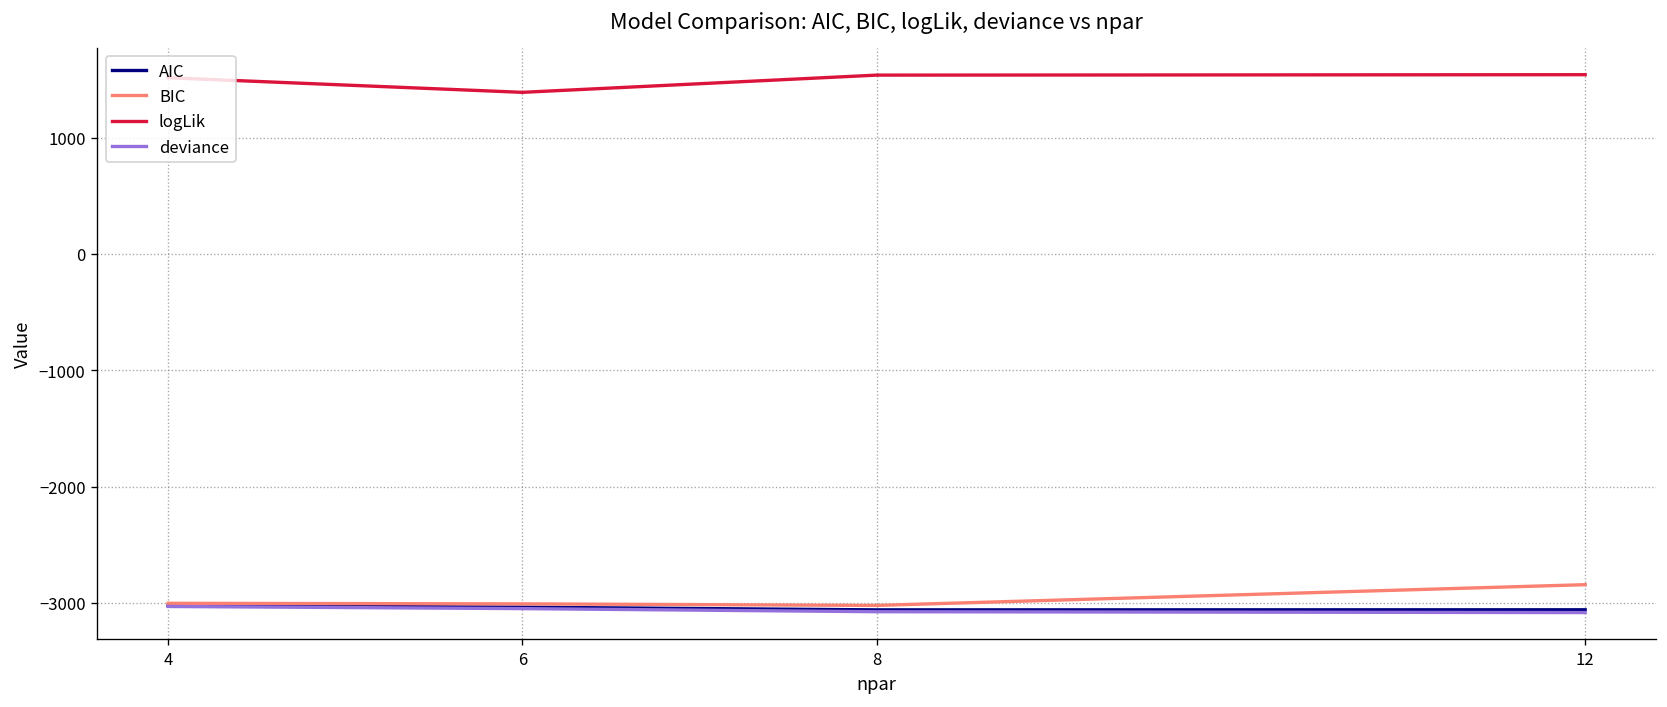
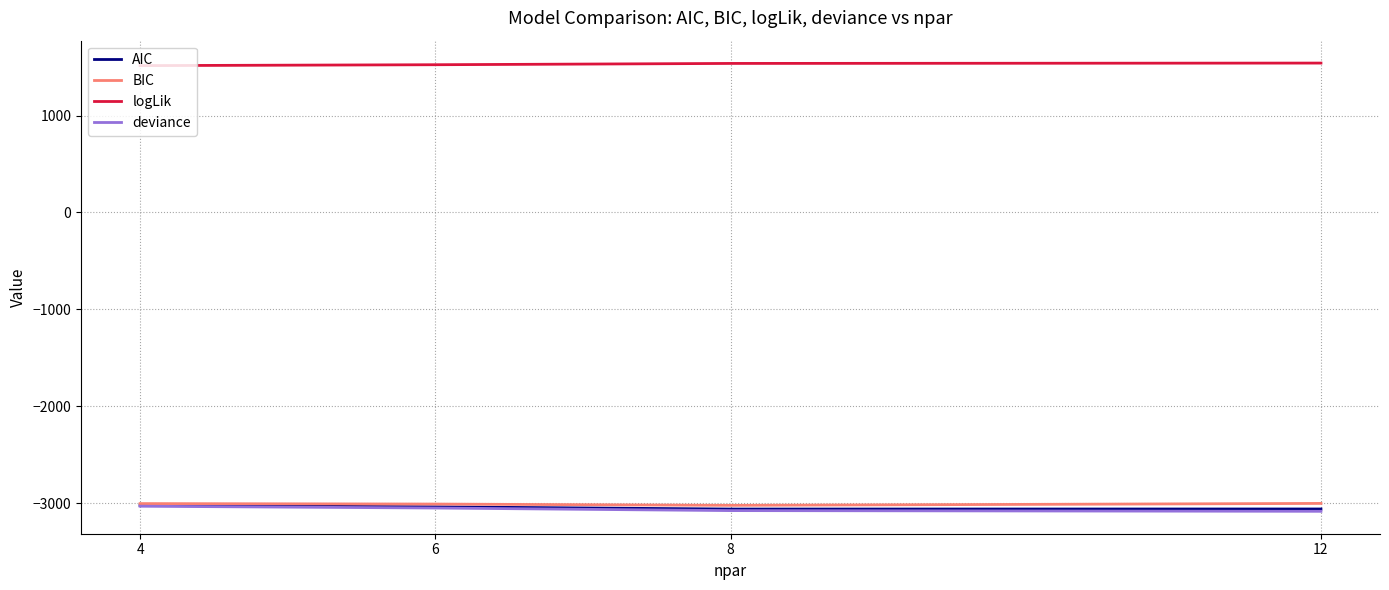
logLik, 6: 1400 -> 1500
BIC, 12: -2800 -> -3000
